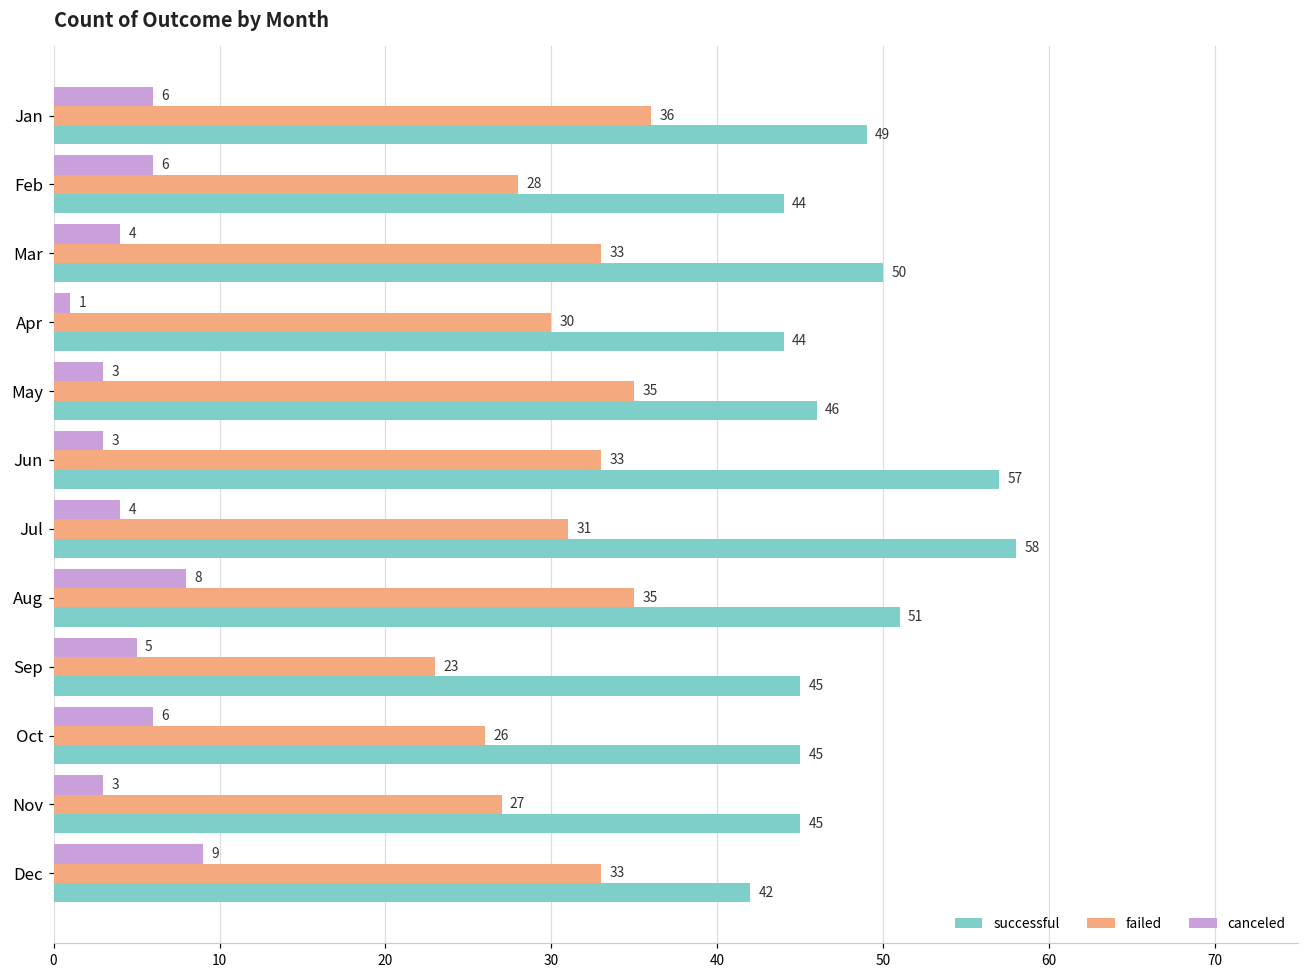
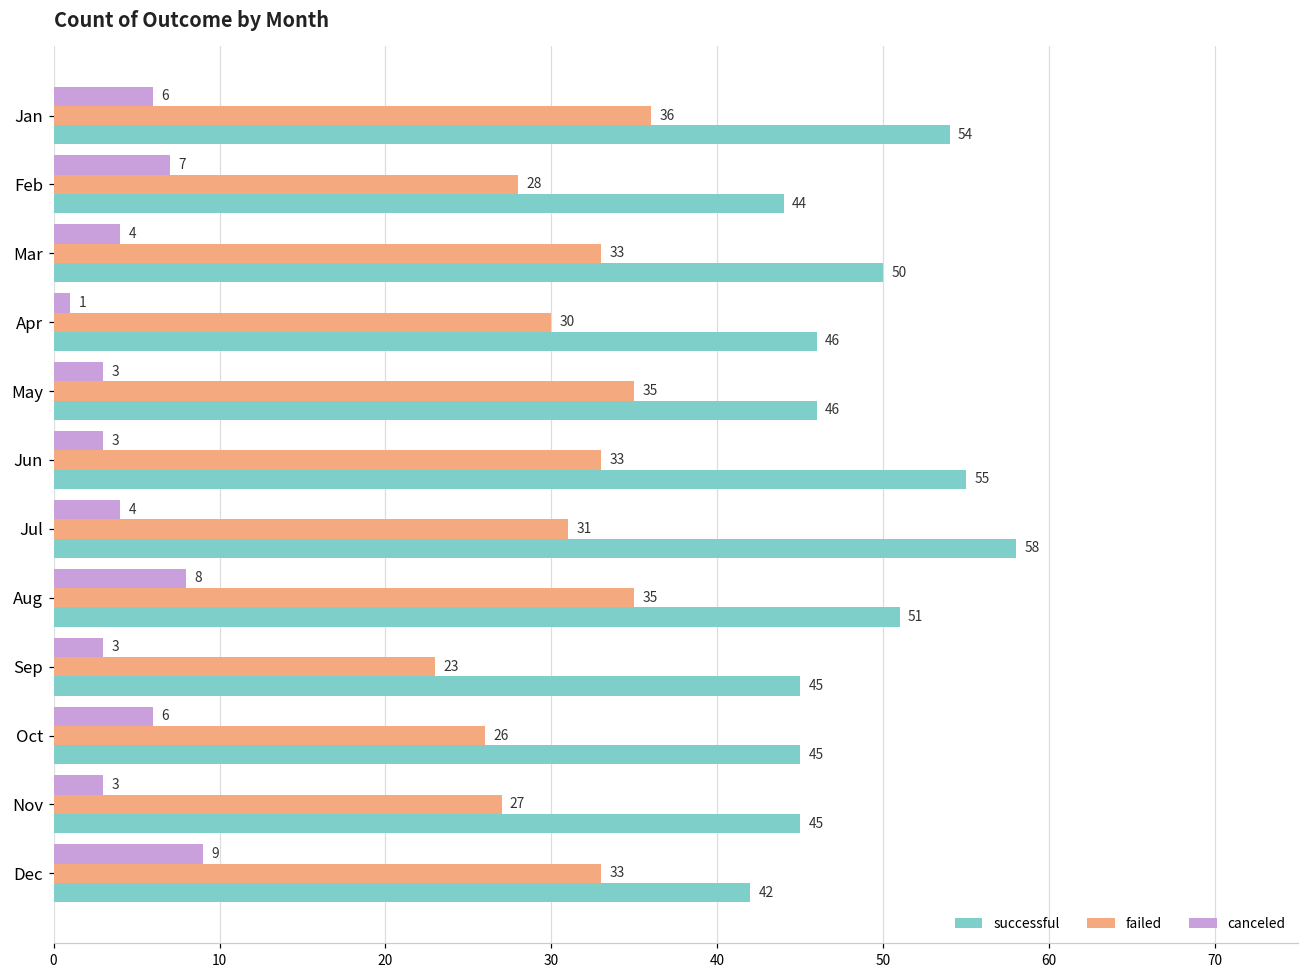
successful, Jan: 49 -> 54
canceled, Feb: 6 -> 7
successful, Apr: 44 -> 46
successful, Jun: 57 -> 55
canceled, Sep: 5 -> 3
